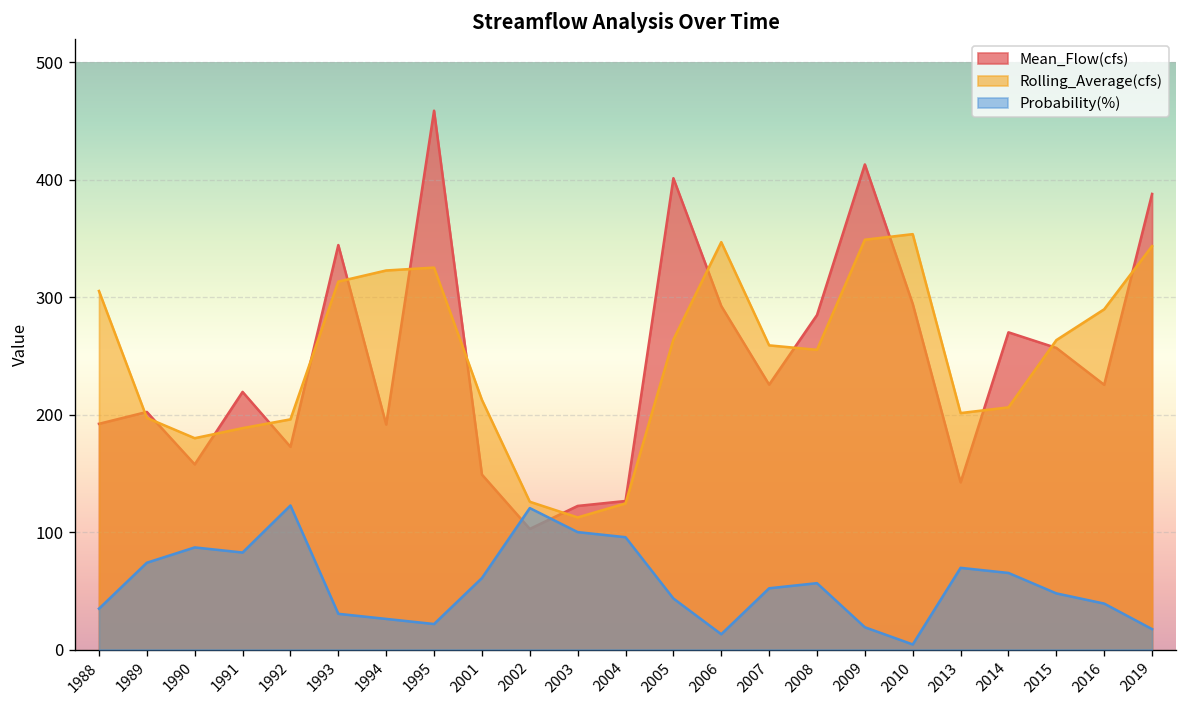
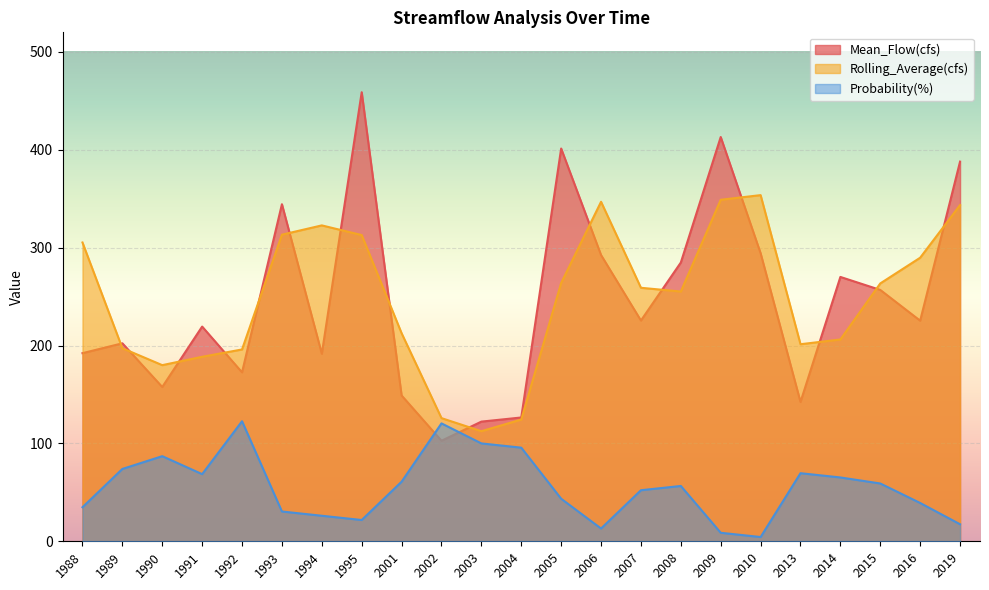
Probability(%), 1991: 80 -> 70
Rolling_Average(cfs), 1995: 330 -> 310
Probability(%), 2009: 20 -> 10
Probability(%), 2015: 50 -> 60
